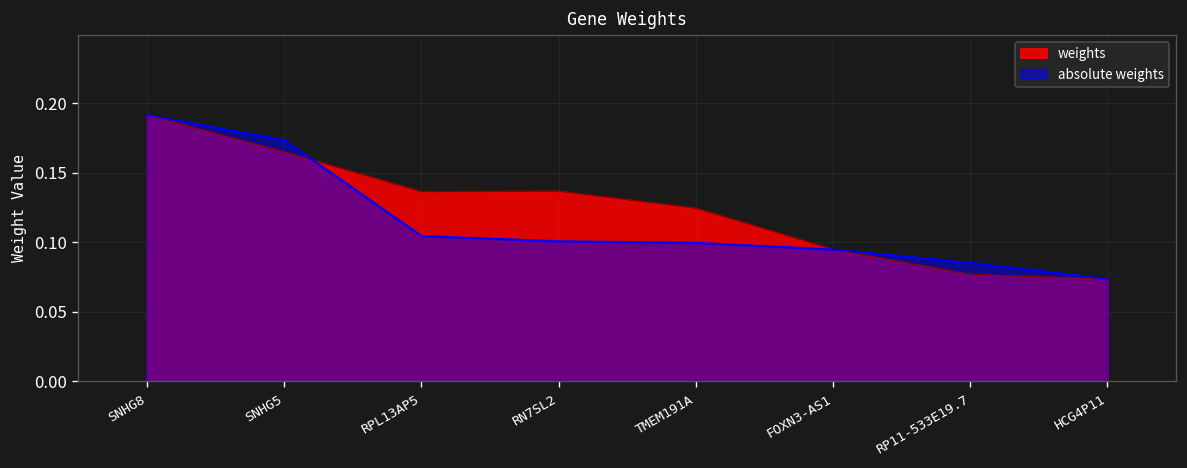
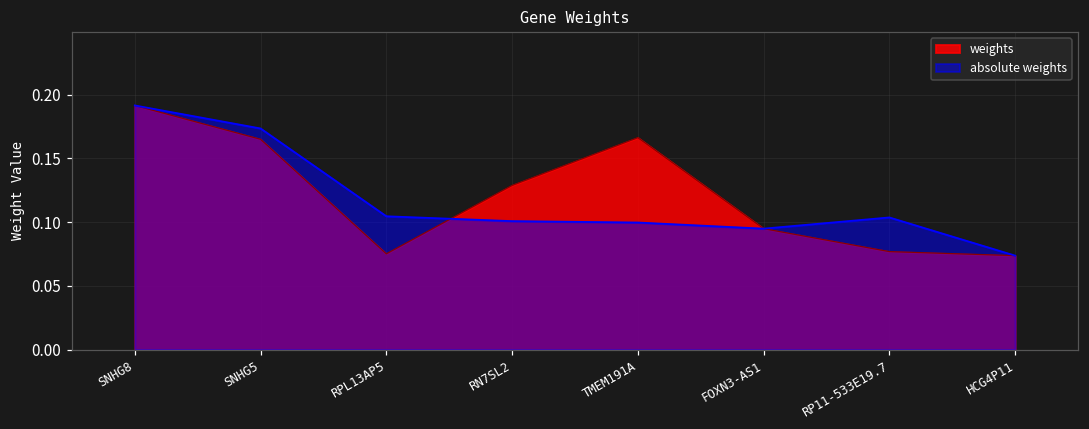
weights, RPL13AP5: 0.136 -> 0.075
weights, RN7SL2: 0.137 -> 0.129
weights, TMEM191A: 0.124 -> 0.166
absolute weights, RP11-533E19.7: 0.085 -> 0.104
